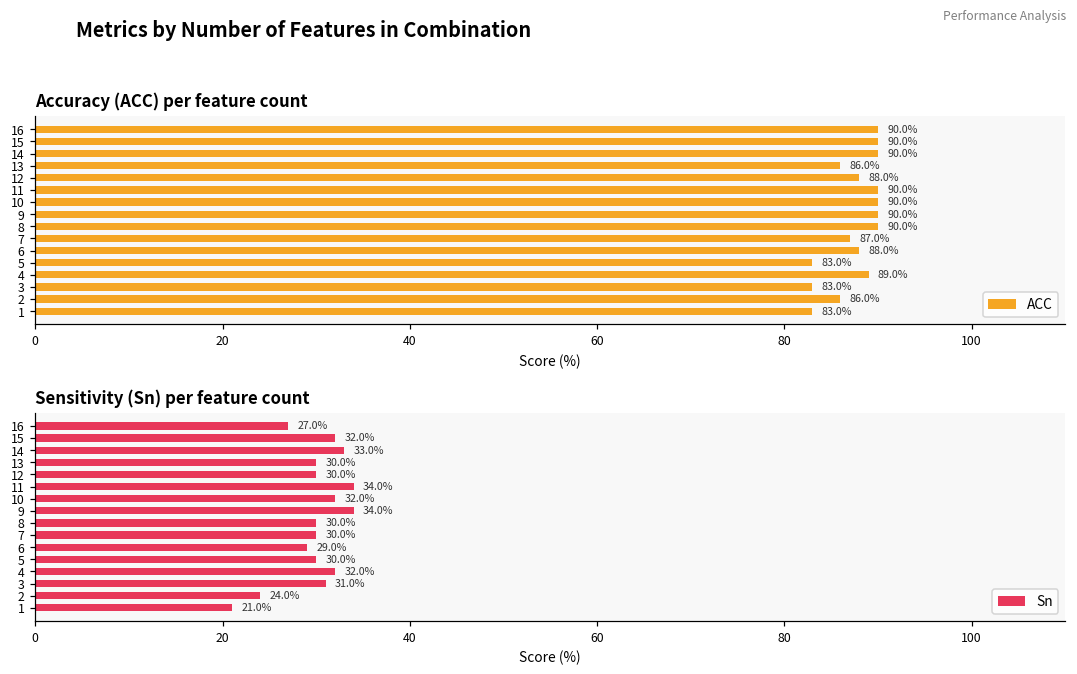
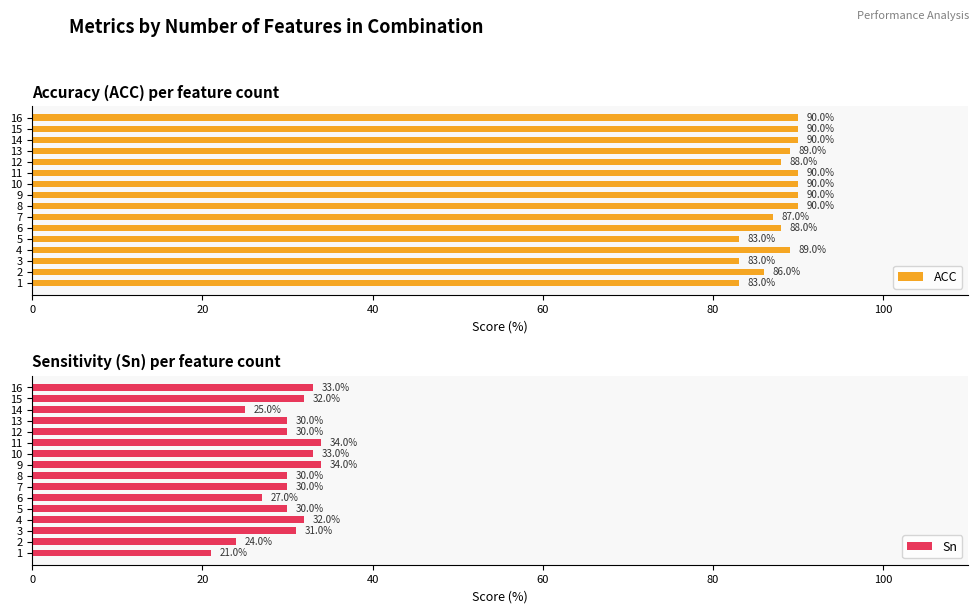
Accuracy (ACC) per feature count, 13: 86.0% -> 89.0%
Sensitivity (Sn) per feature count, 16: 27.0% -> 33.0%
Sensitivity (Sn) per feature count, 14: 33.0% -> 25.0%
Sensitivity (Sn) per feature count, 10: 32.0% -> 33.0%
Sensitivity (Sn) per feature count, 6: 29.0% -> 27.0%
